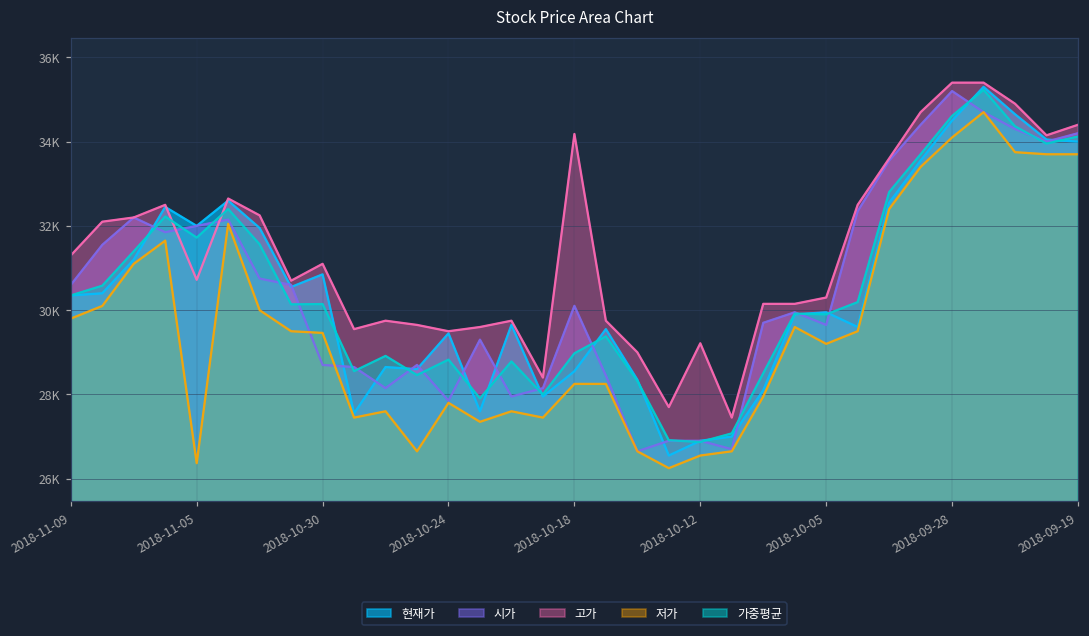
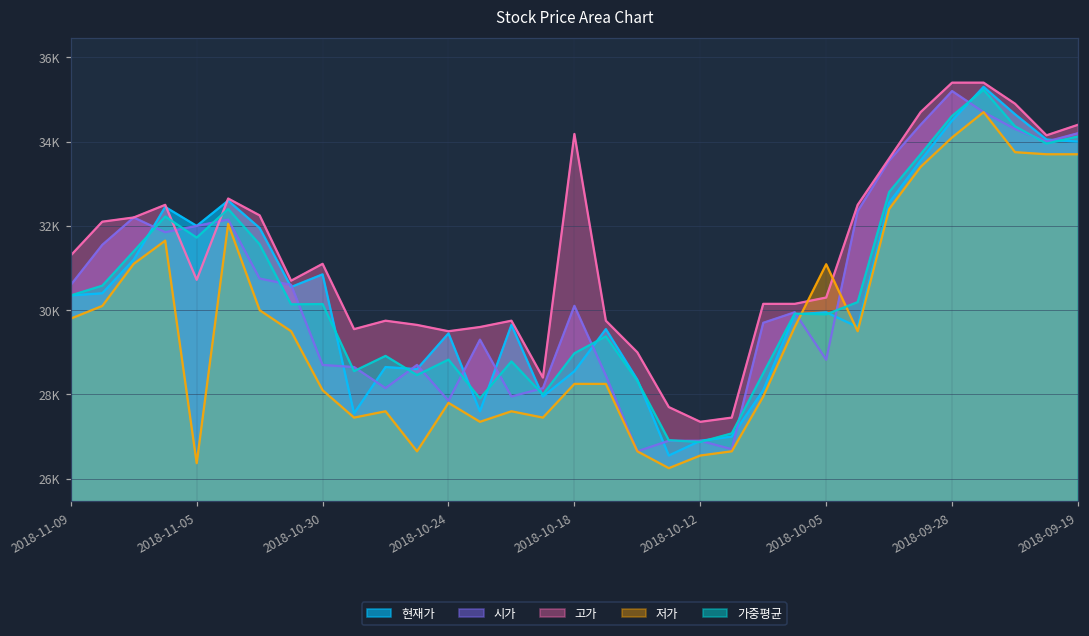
저가, 2018-10-30: 29500 -> 28100
고가, 2018-10-12: 29200 -> 27400
시가, 2018-10-05: 29700 -> 28800
저가, 2018-10-05: 29200 -> 31100
